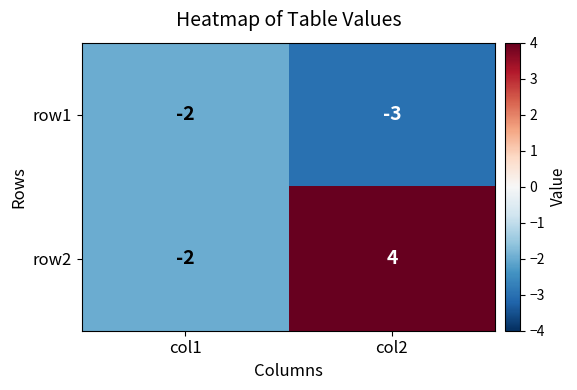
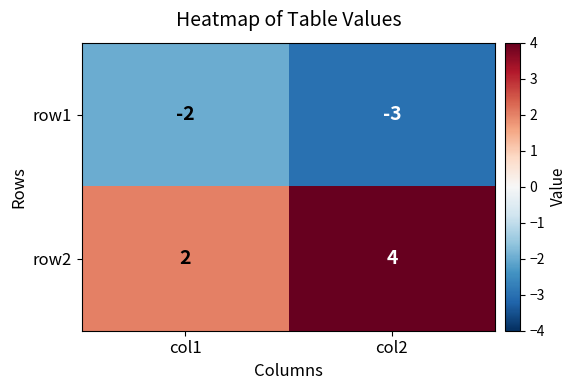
row2, col1: -2 -> 2
